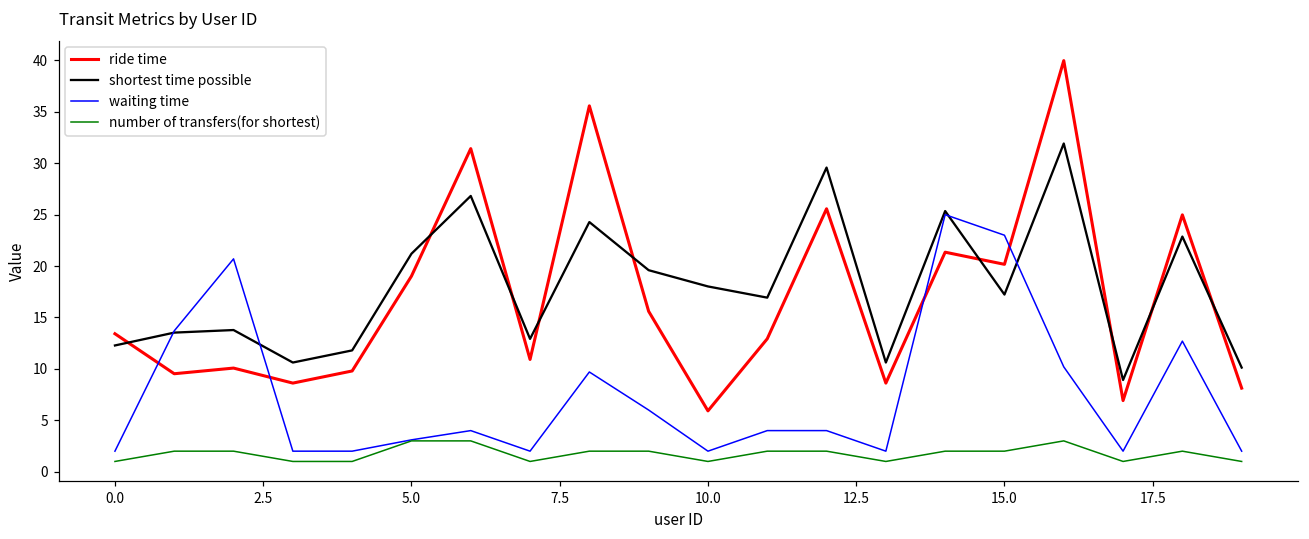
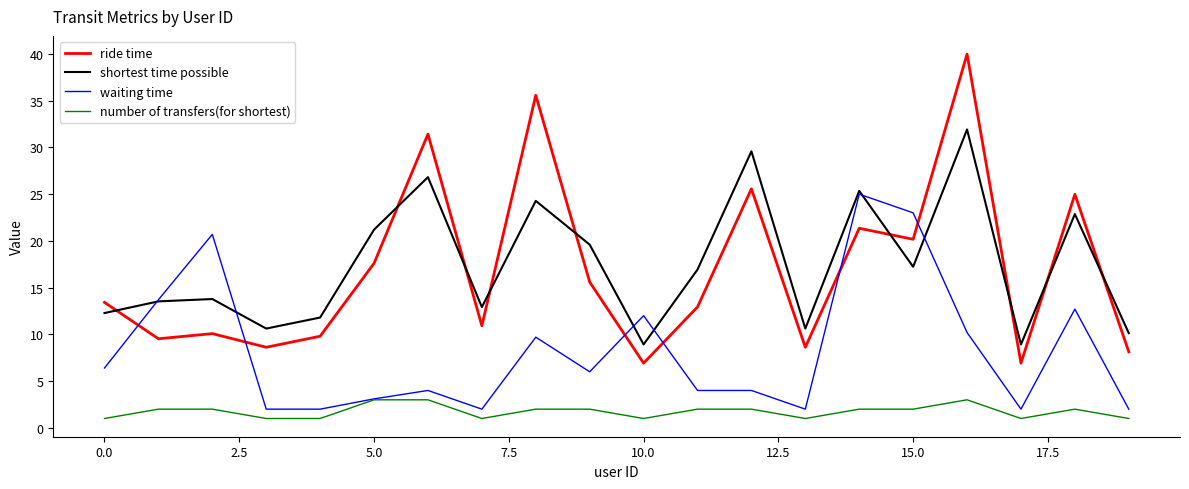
waiting time, 0.0: 2 -> 6
ride time, 5.0: 19 -> 18
ride time, 10.0: 6 -> 7
shortest time possible, 10.0: 18 -> 9
waiting time, 10.0: 2 -> 12
